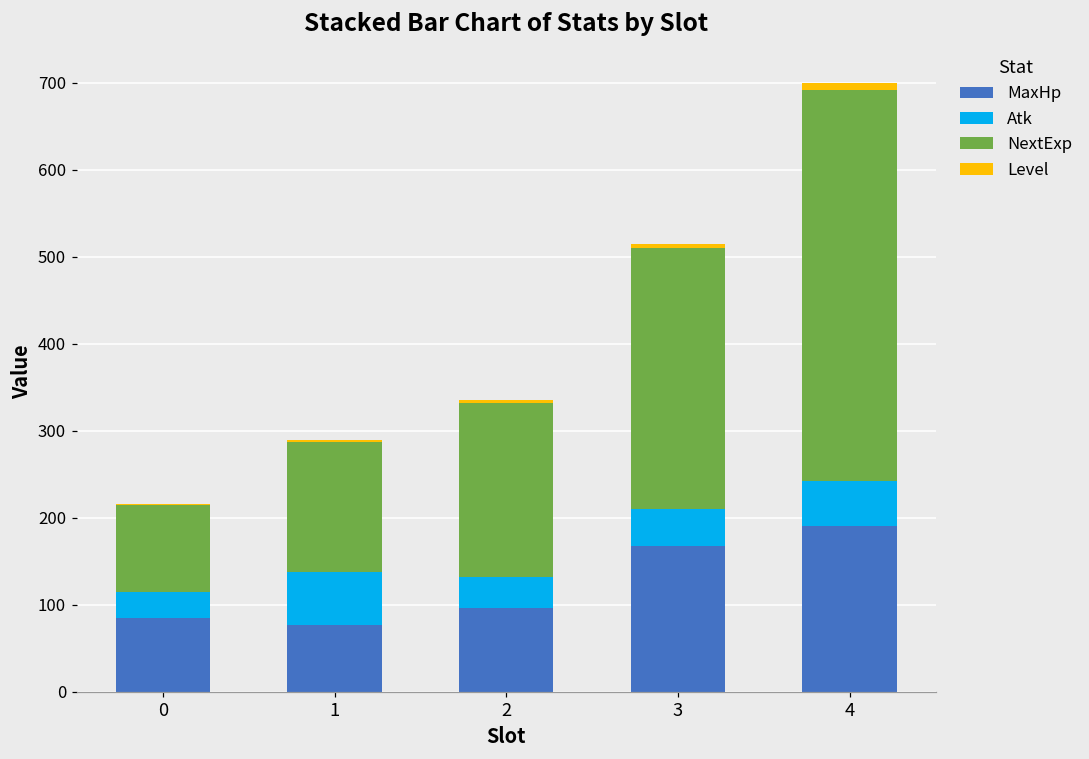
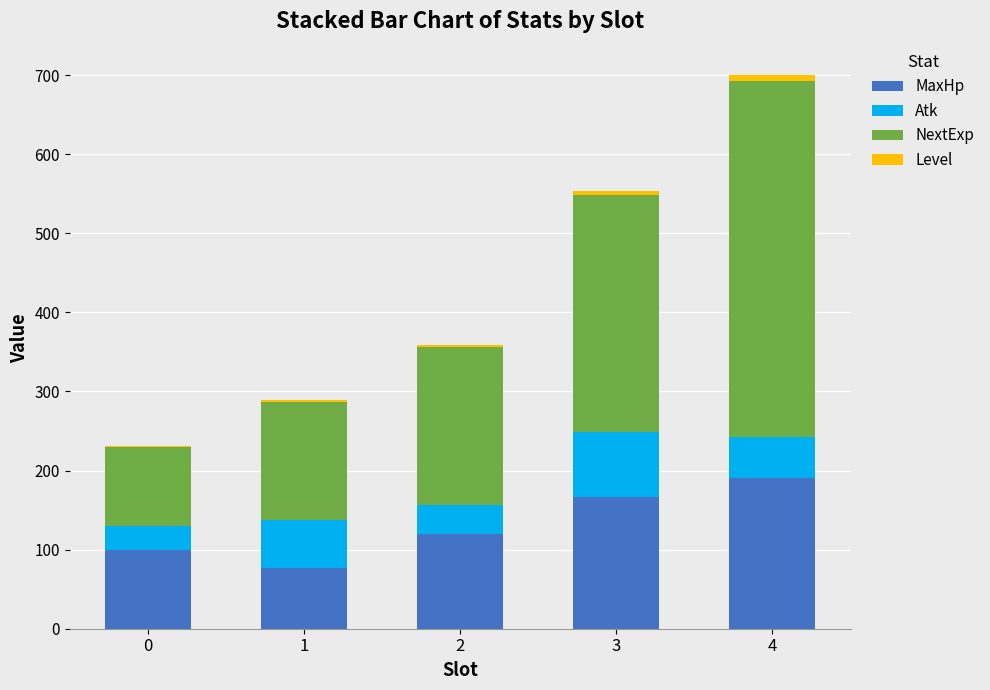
MaxHp, 0: 90 -> 100
MaxHp, 2: 100 -> 120
Atk, 3: 40 -> 80
